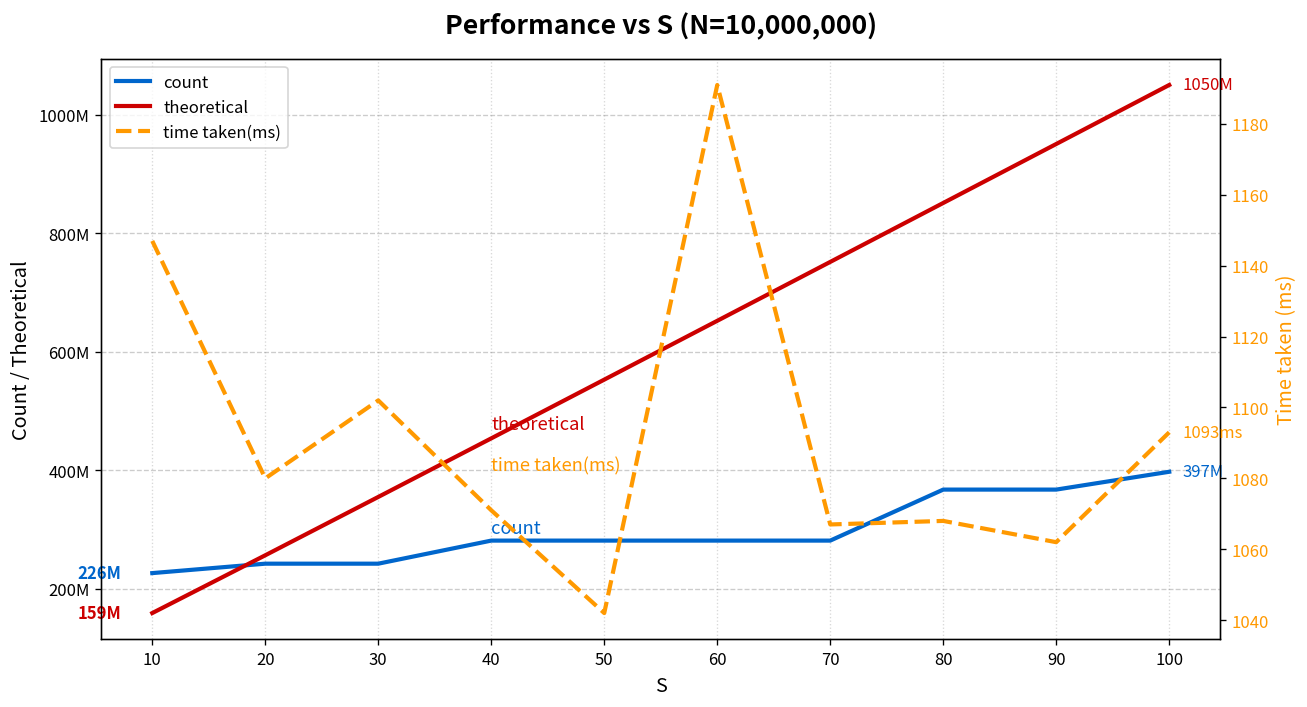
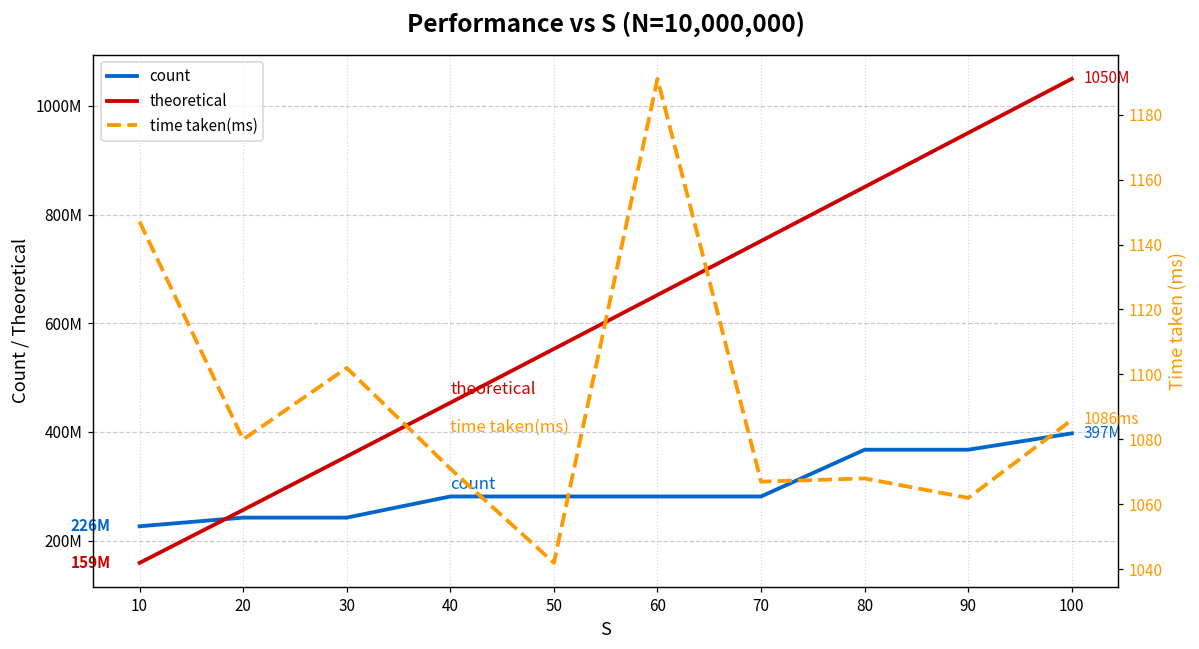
time taken(ms), 100: 1093 -> 1086
